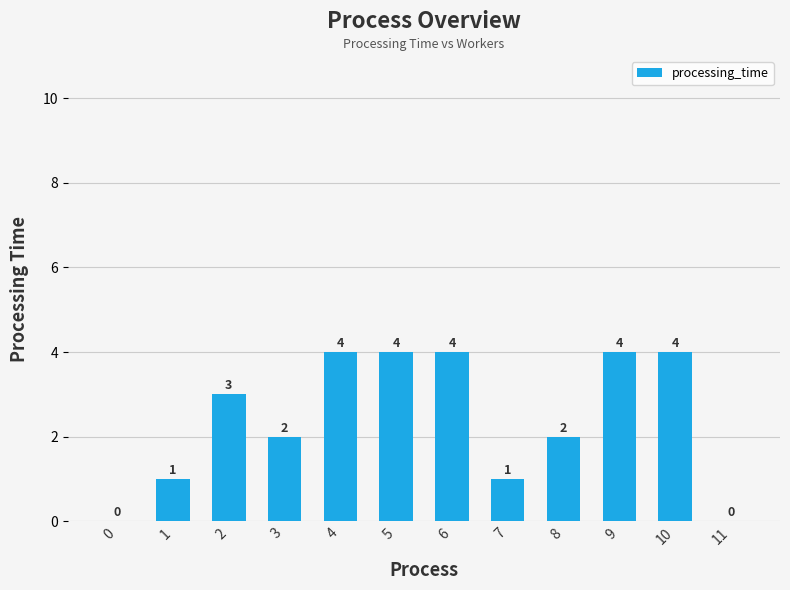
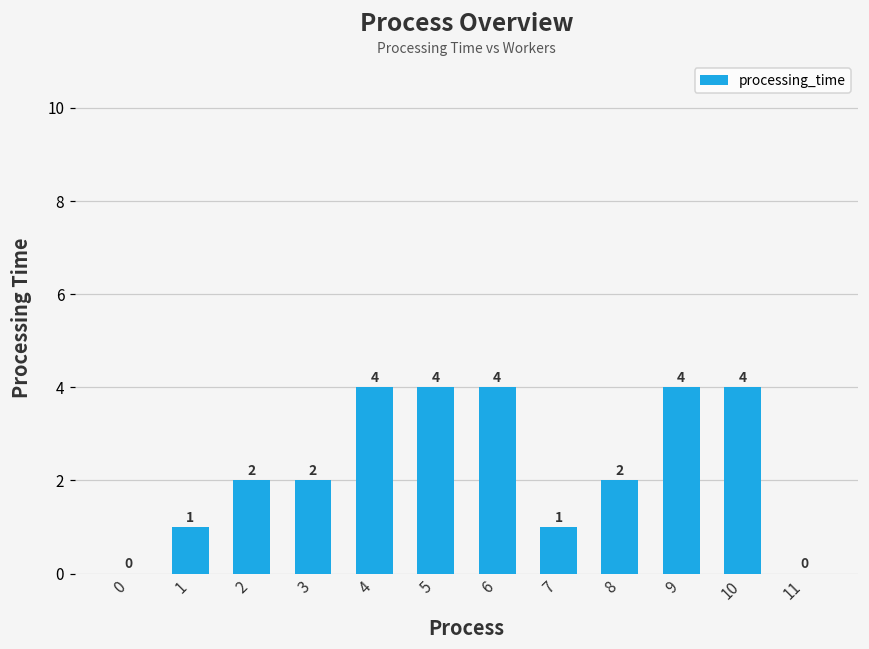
2: 3 -> 2
